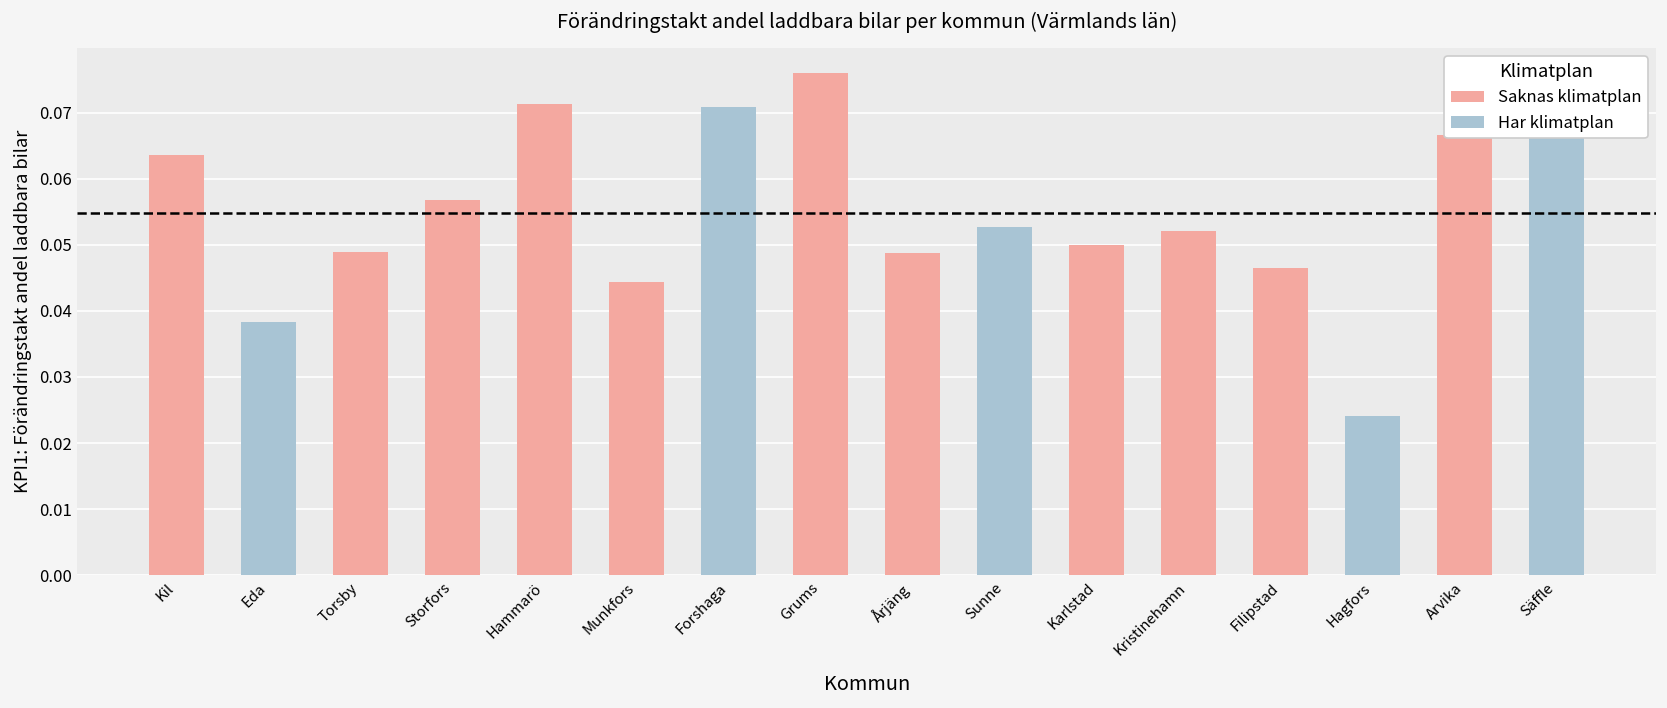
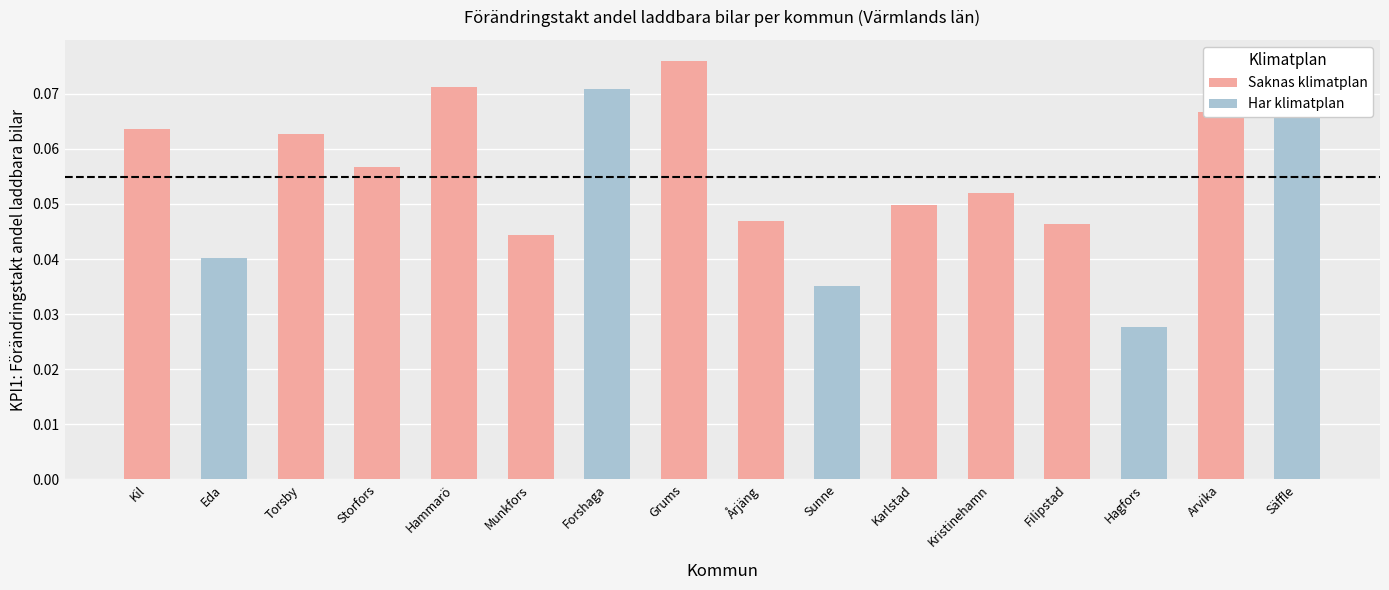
Har klimatplan, Eda: 0.038 -> 0.040
Saknas klimatplan, Torsby: 0.049 -> 0.063
Saknas klimatplan, Årjäng: 0.049 -> 0.047
Har klimatplan, Sunne: 0.053 -> 0.035
Har klimatplan, Hagfors: 0.024 -> 0.028
